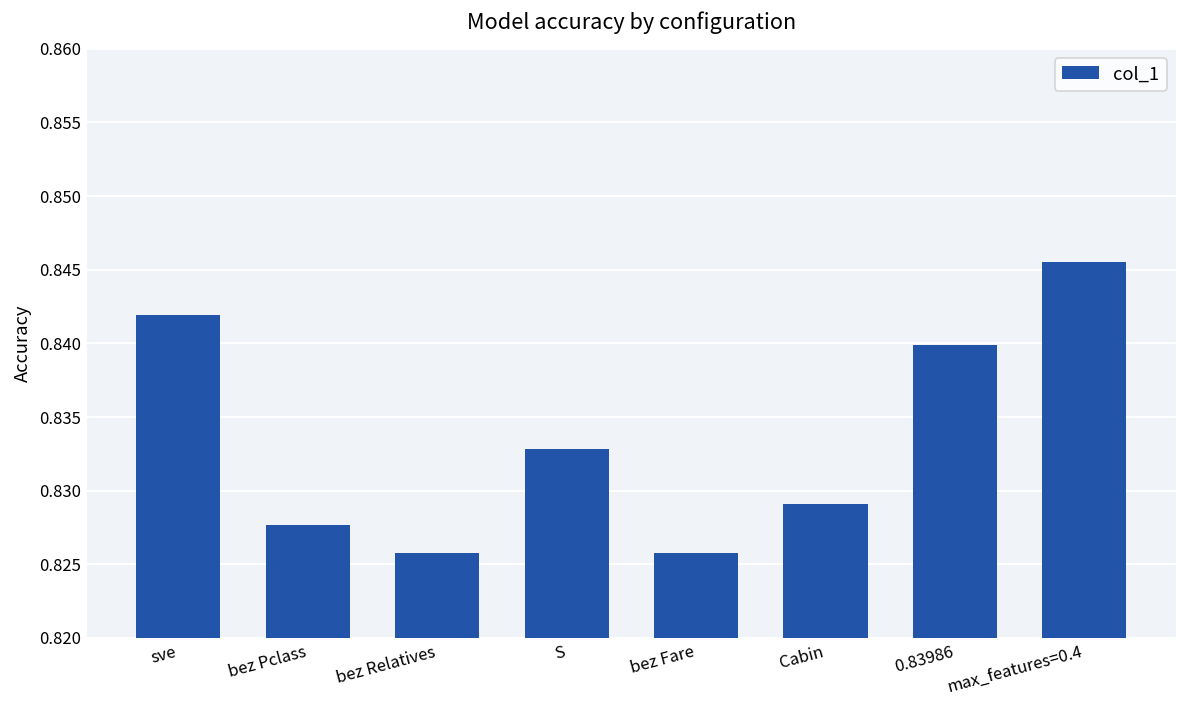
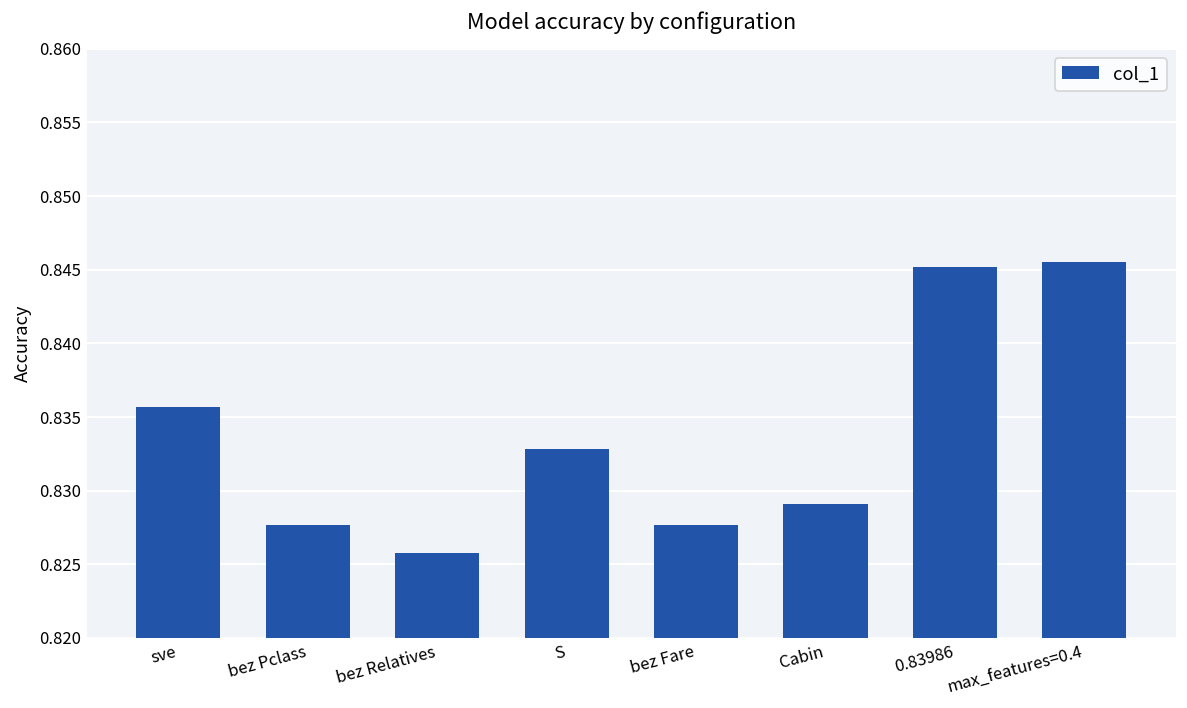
sve: 0.8419 -> 0.8357
bez Fare: 0.8258 -> 0.8277
0.83986: 0.8399 -> 0.8452
